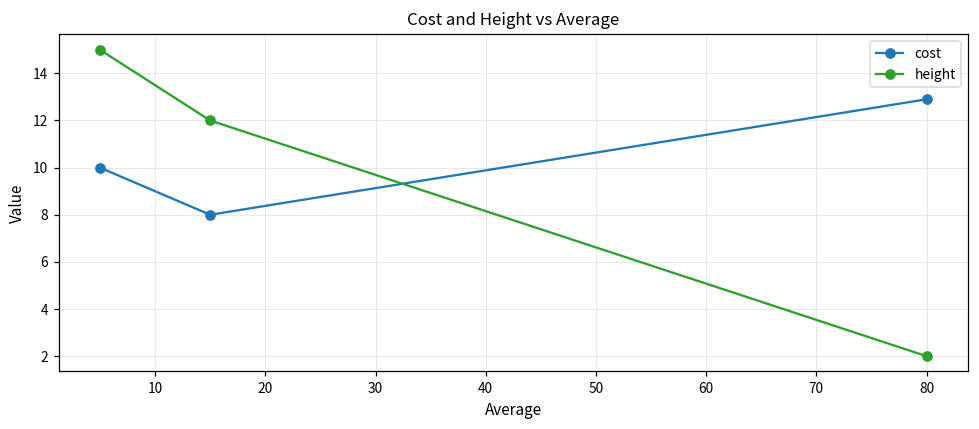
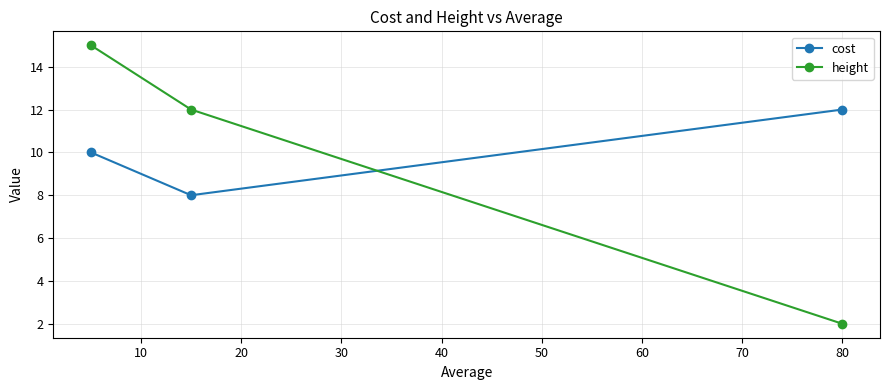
cost, 80: 12.9 -> 12.0
